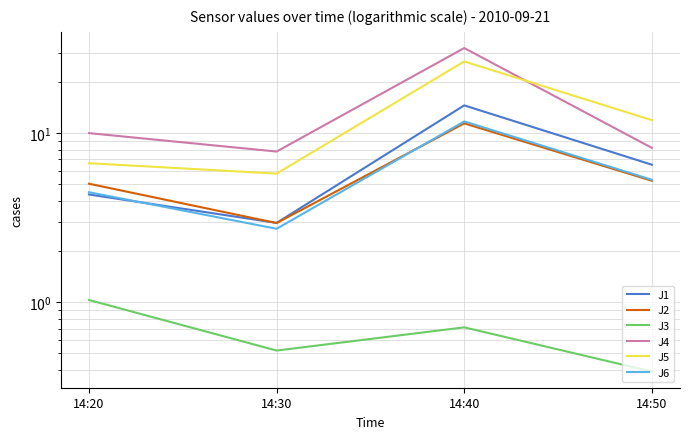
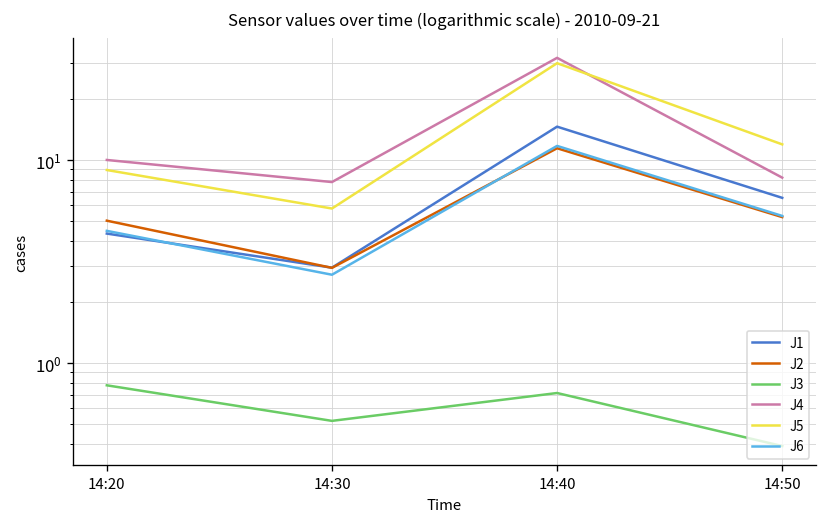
J3, 14:20: 1.0 -> 0.8
J5, 14:20: 6.7 -> 9
J5, 14:40: 27 -> 30
